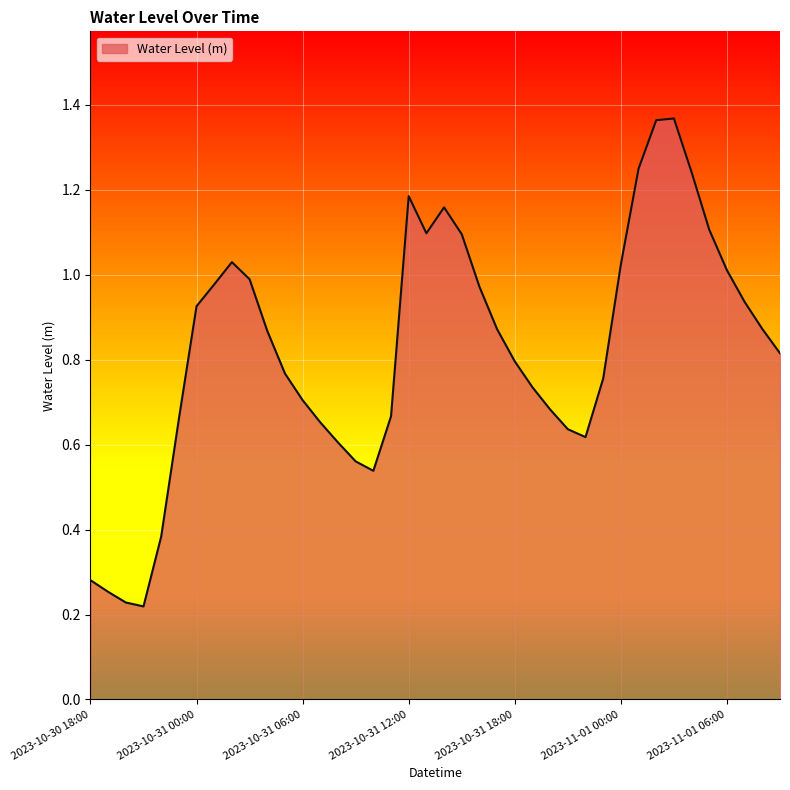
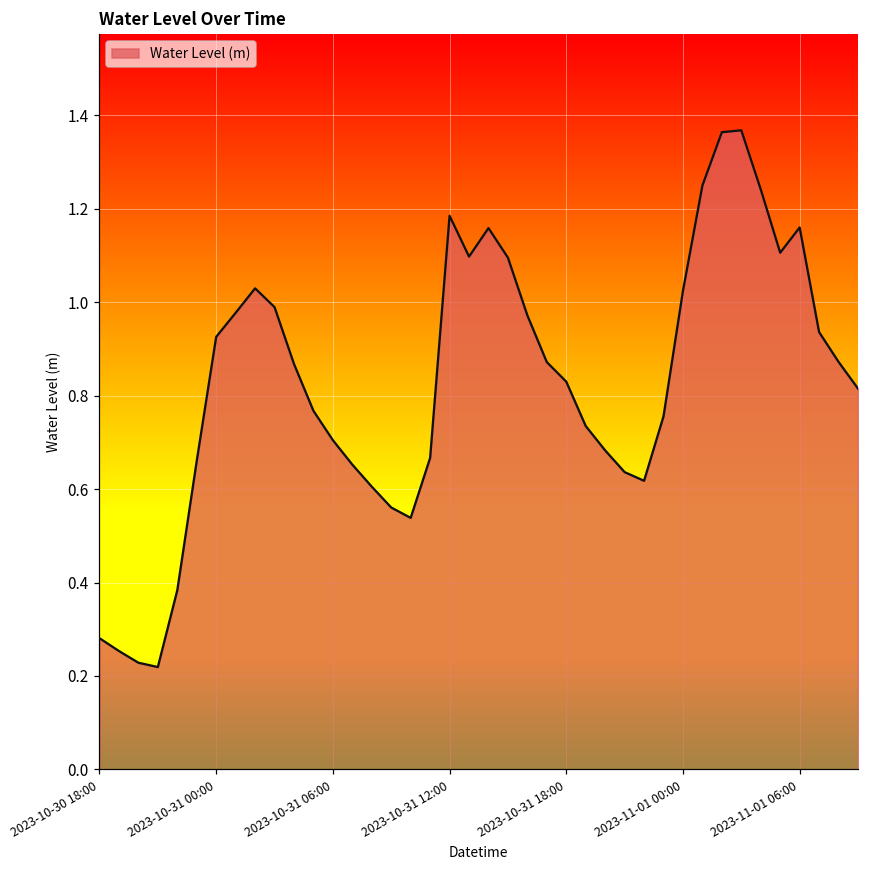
2023-10-31 18:00: 0.80 -> 0.83
2023-11-01 06:00: 1.01 -> 1.16
